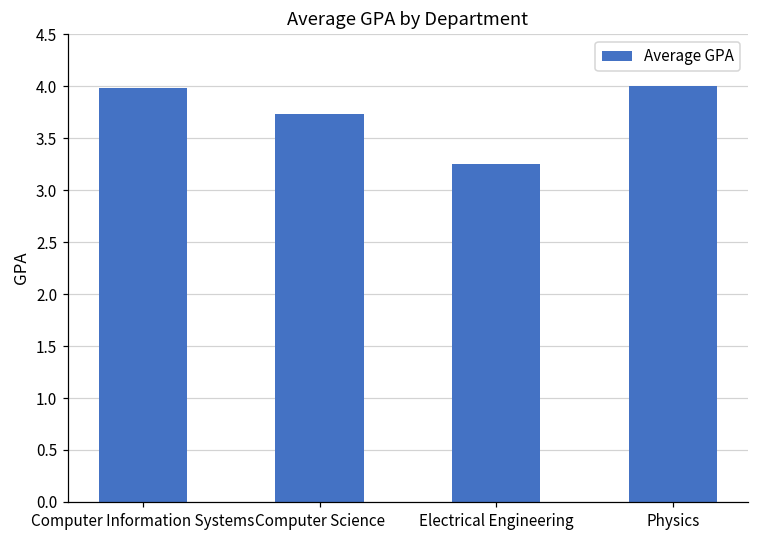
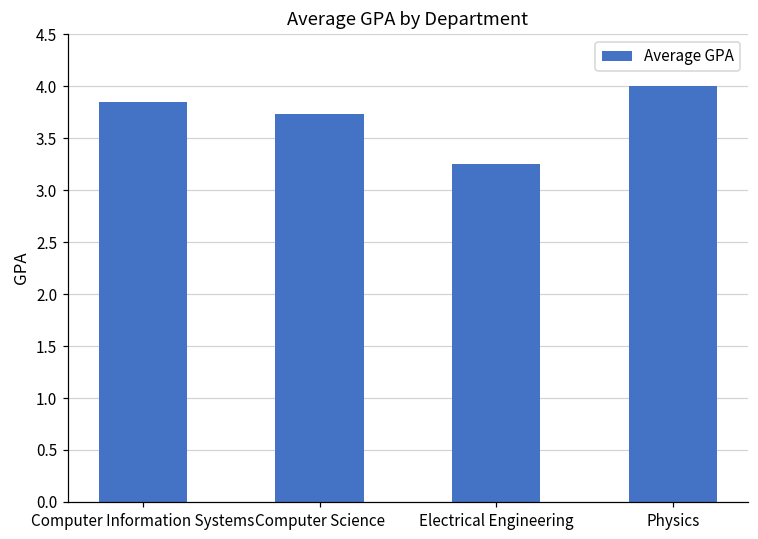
Computer Information Systems: 4.0 -> 3.9
